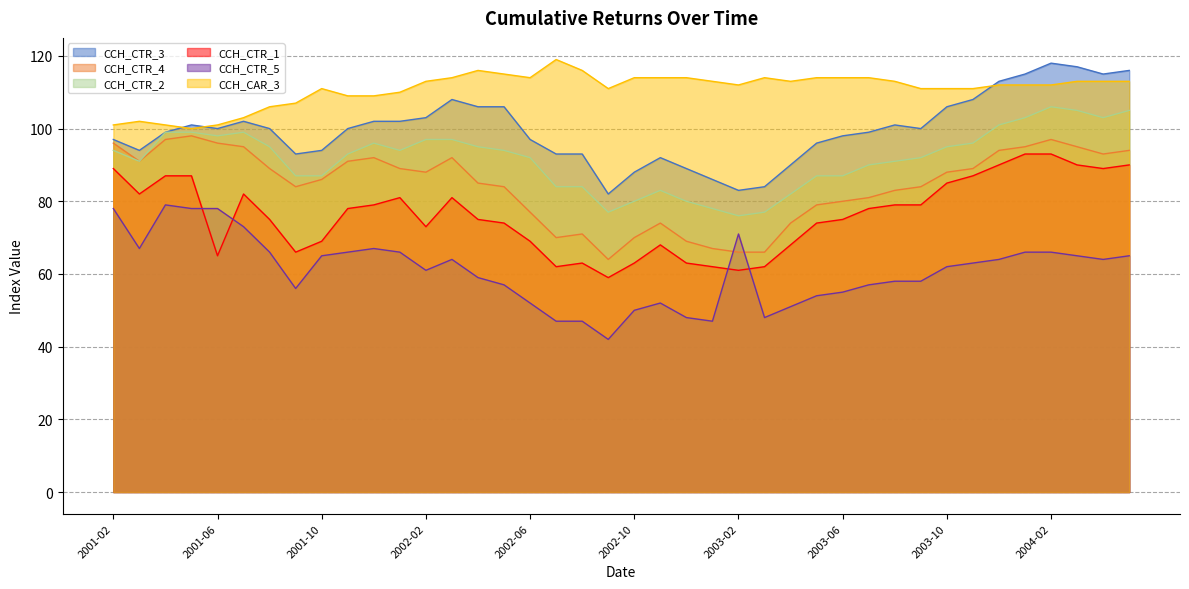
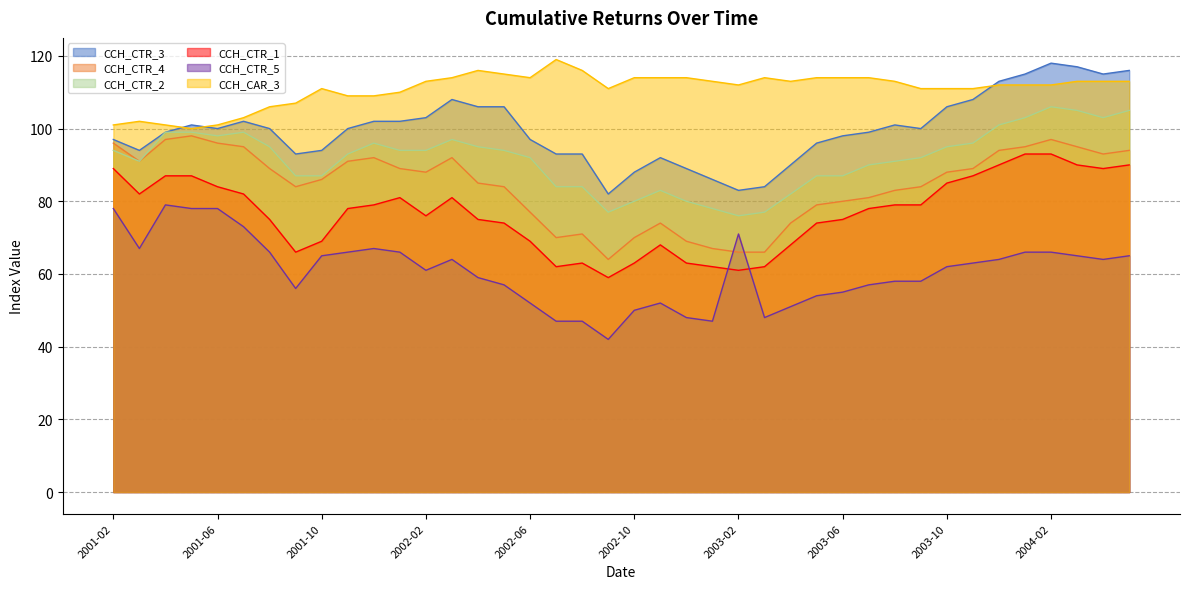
CCH_CTR_1, 2001-06: 65 -> 84
CCH_CTR_2, 2002-02: 97 -> 94
CCH_CTR_1, 2002-02: 73 -> 76
